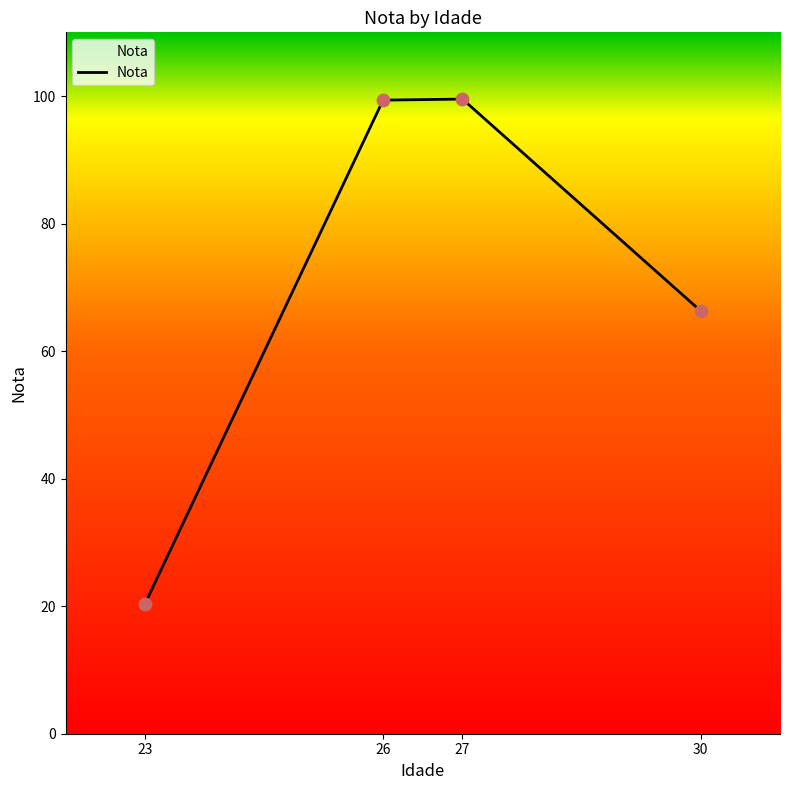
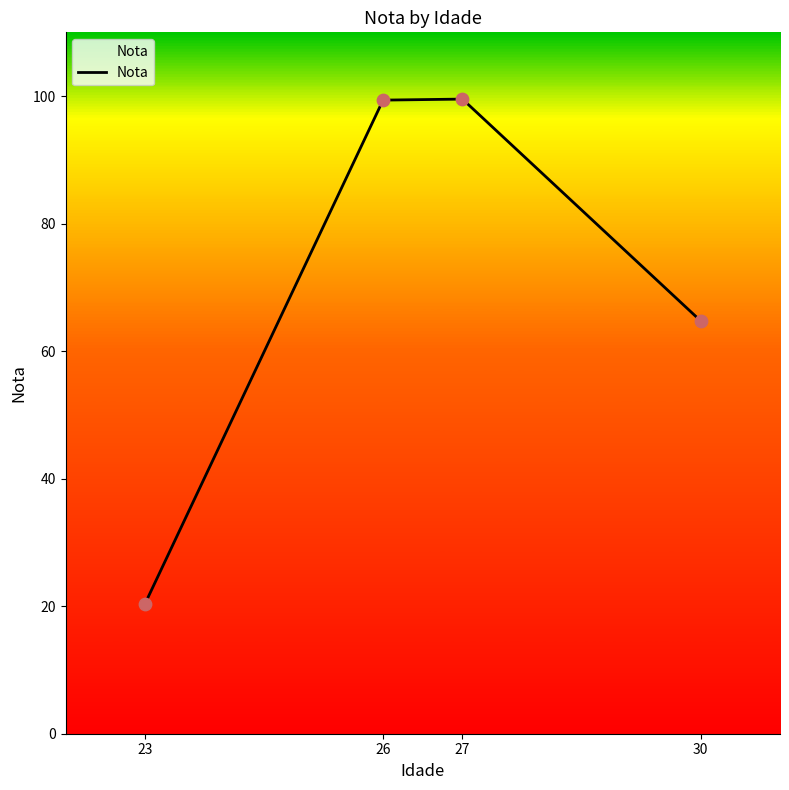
30: 66 -> 65
